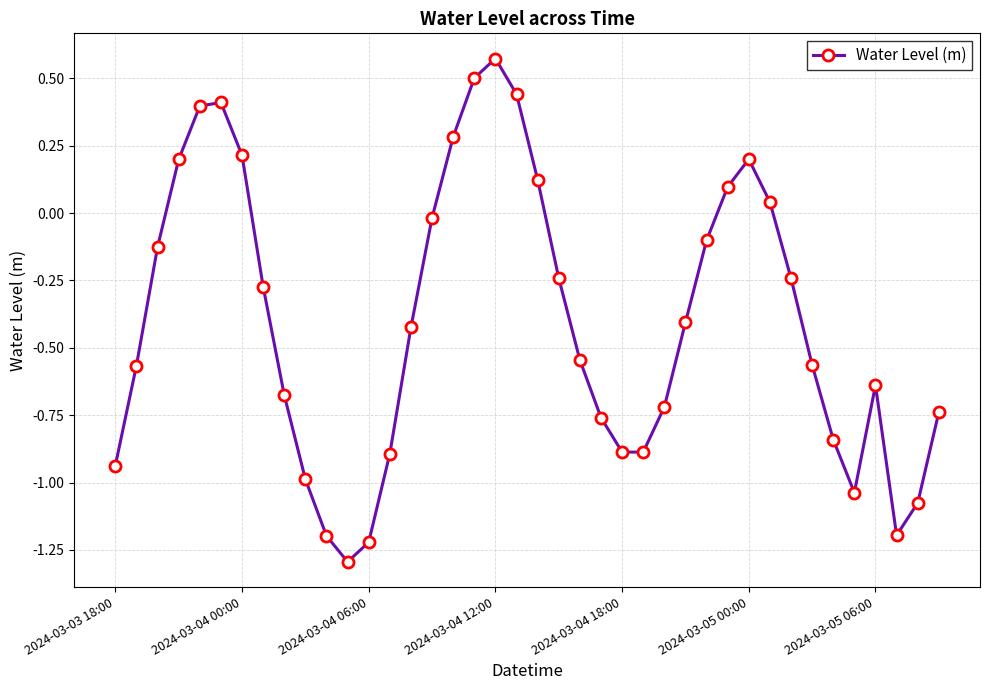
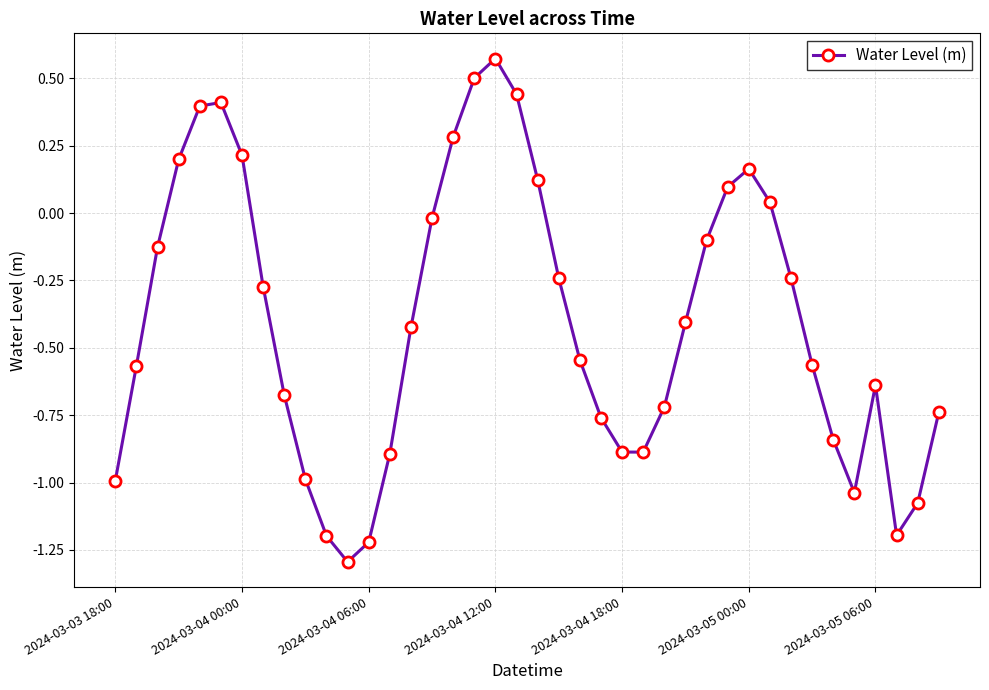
2024-03-03 18:00: -0.94 -> -0.99
2024-03-05 00:00: 0.20 -> 0.16
